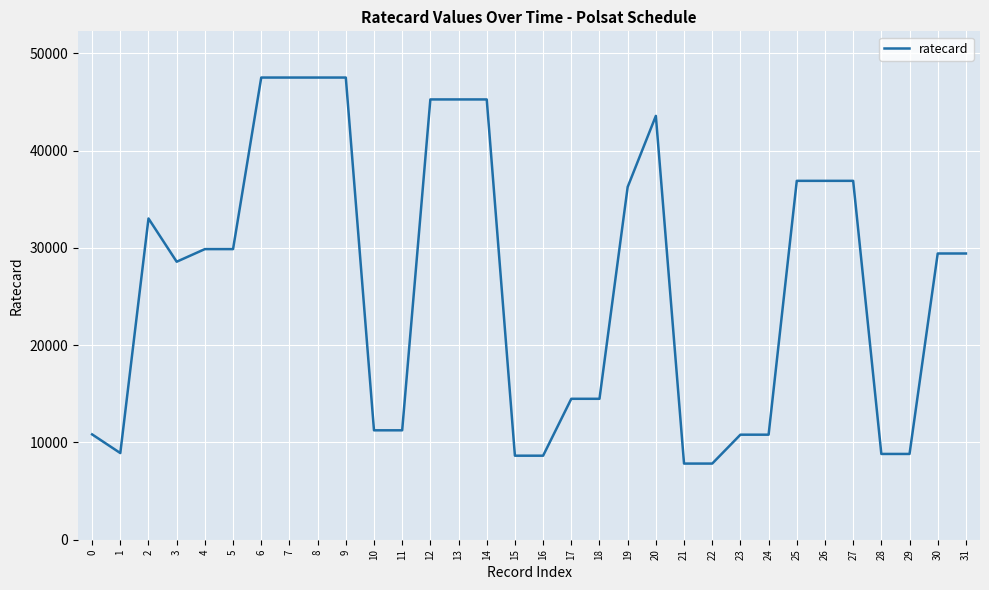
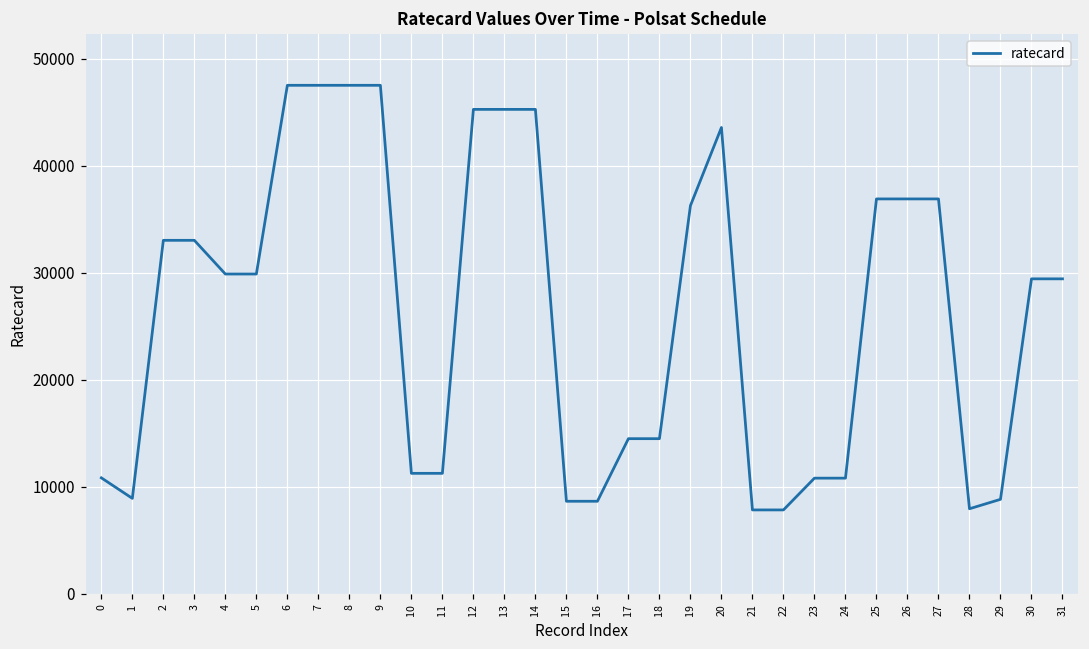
3: 29000 -> 33000
28: 9000 -> 8000
